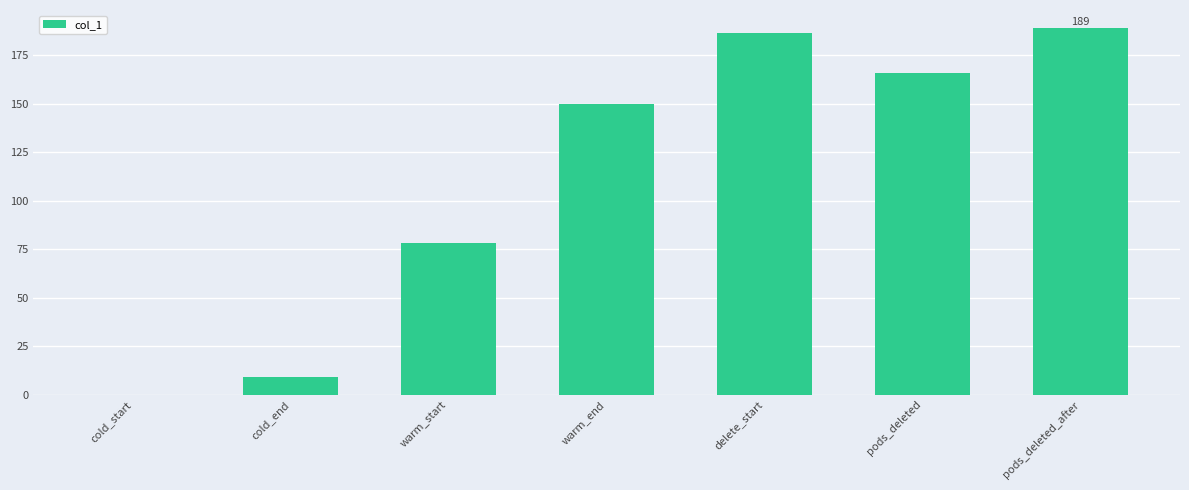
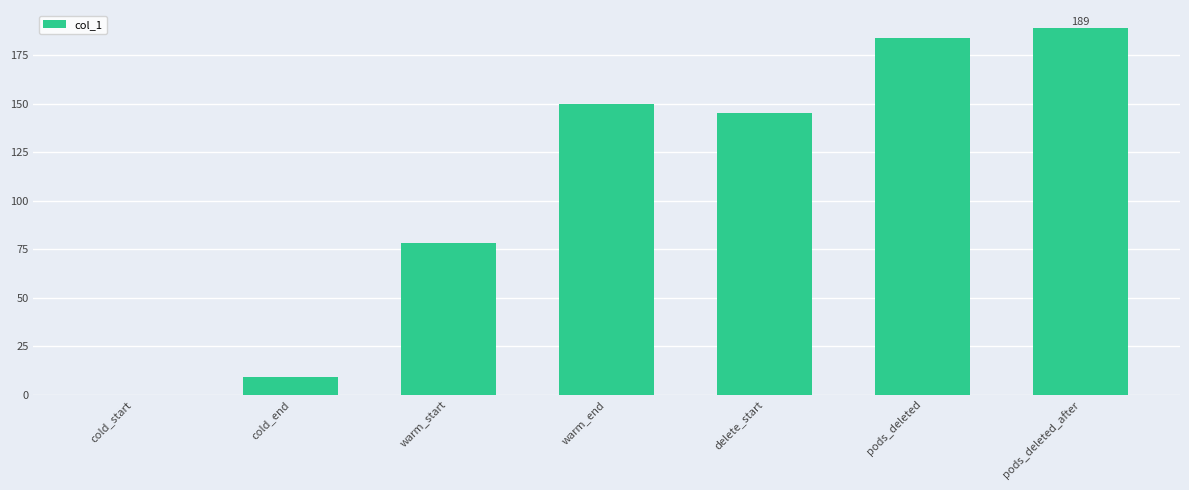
delete_start: 186 -> 145
pods_deleted: 166 -> 184
